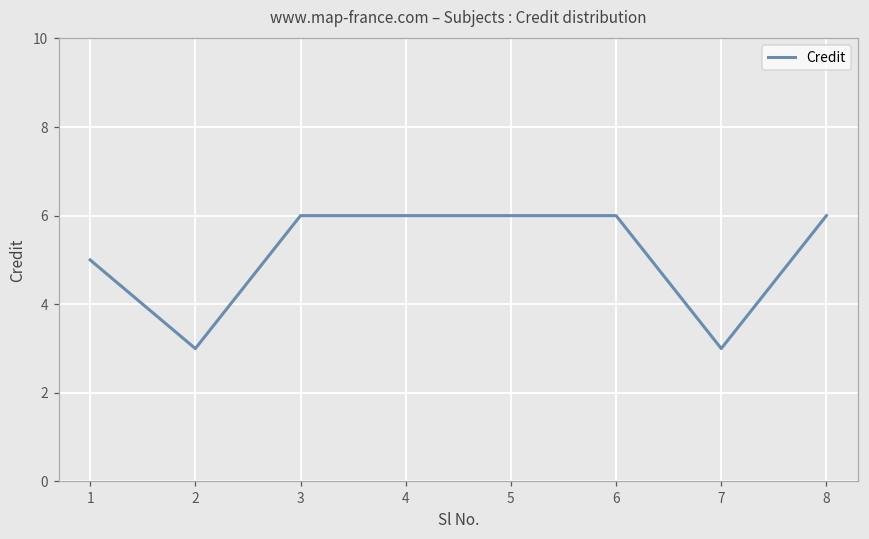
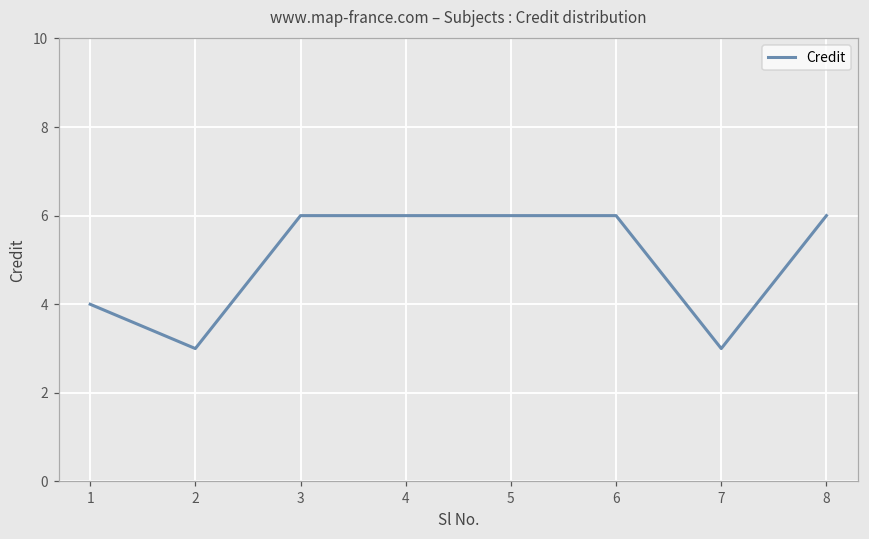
1: 5 -> 4
